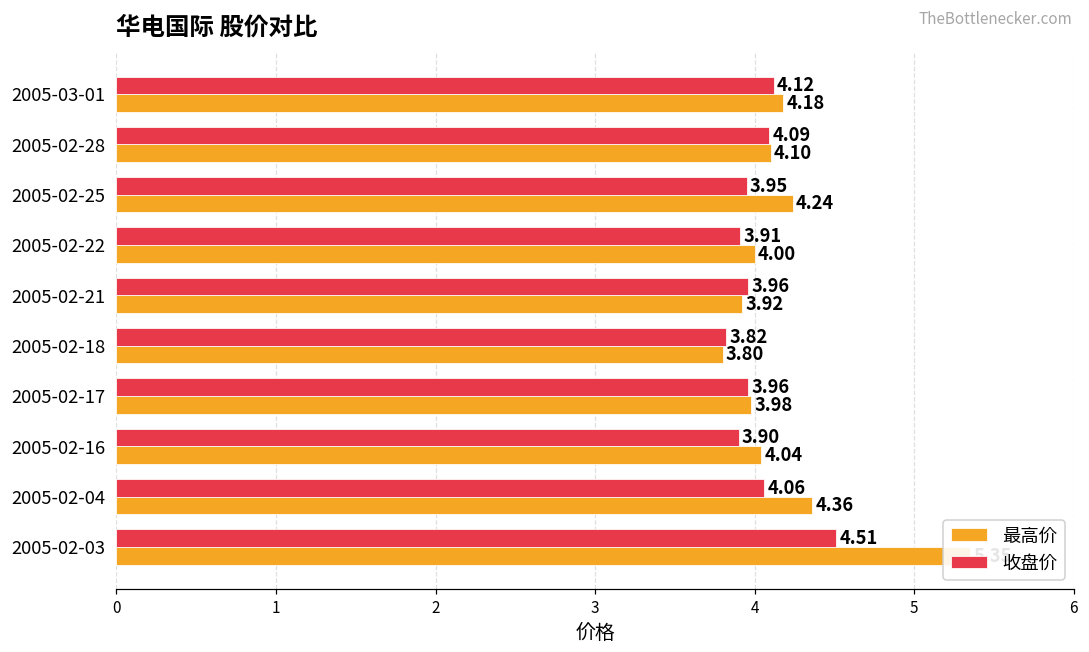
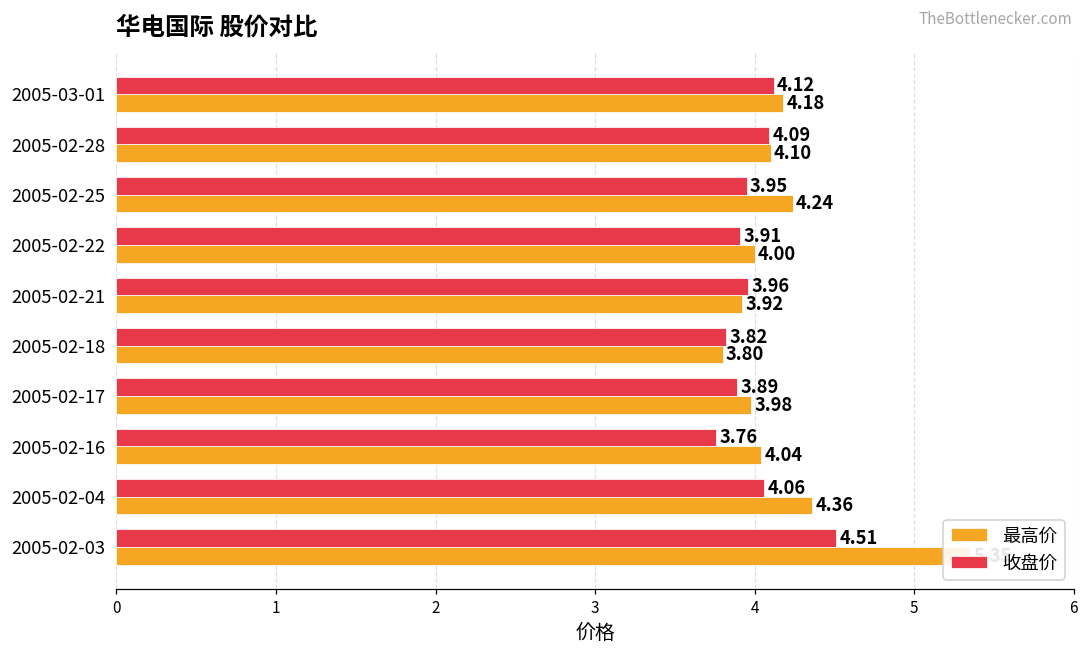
收盘价, 2005-02-17: 3.96 -> 3.89
收盘价, 2005-02-16: 3.90 -> 3.76
